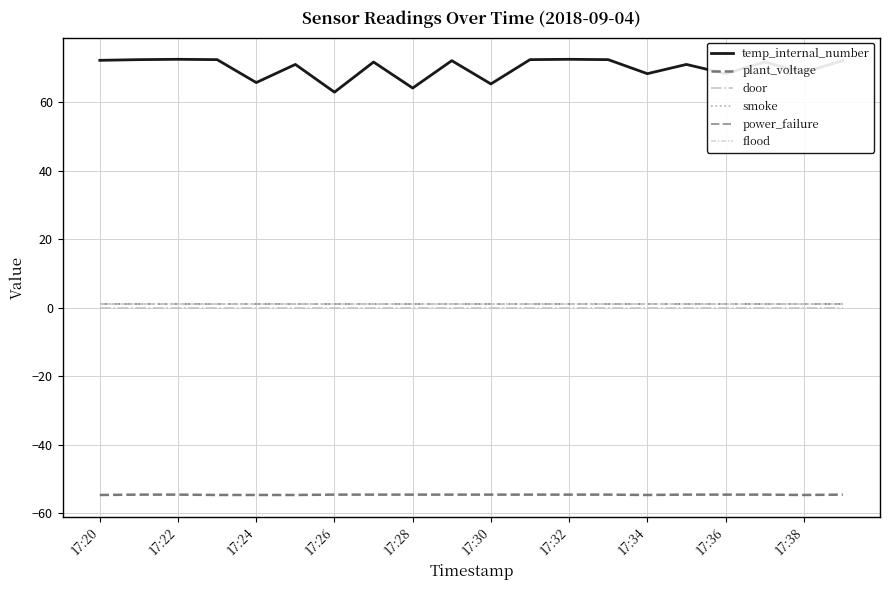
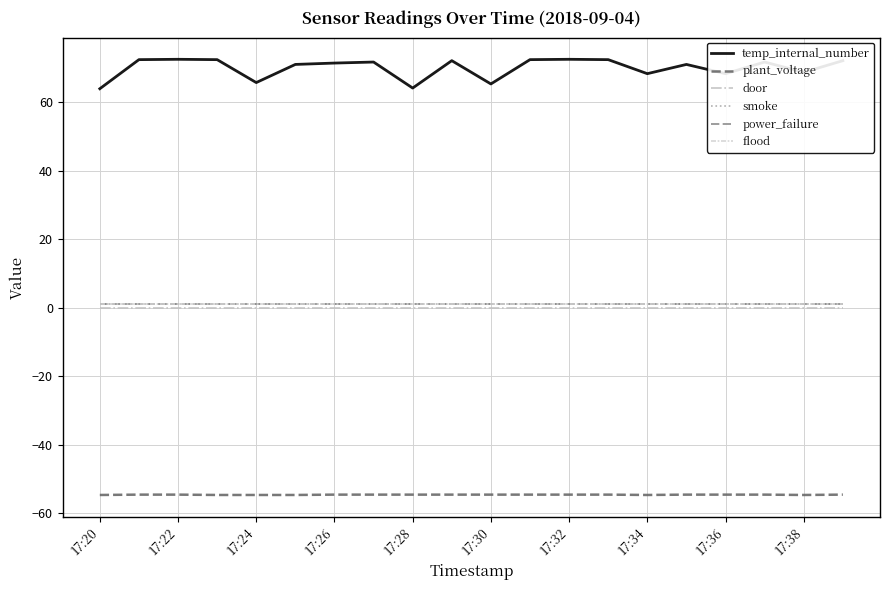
temp_internal_number, 17:20: 72 -> 64
temp_internal_number, 17:26: 63 -> 72
